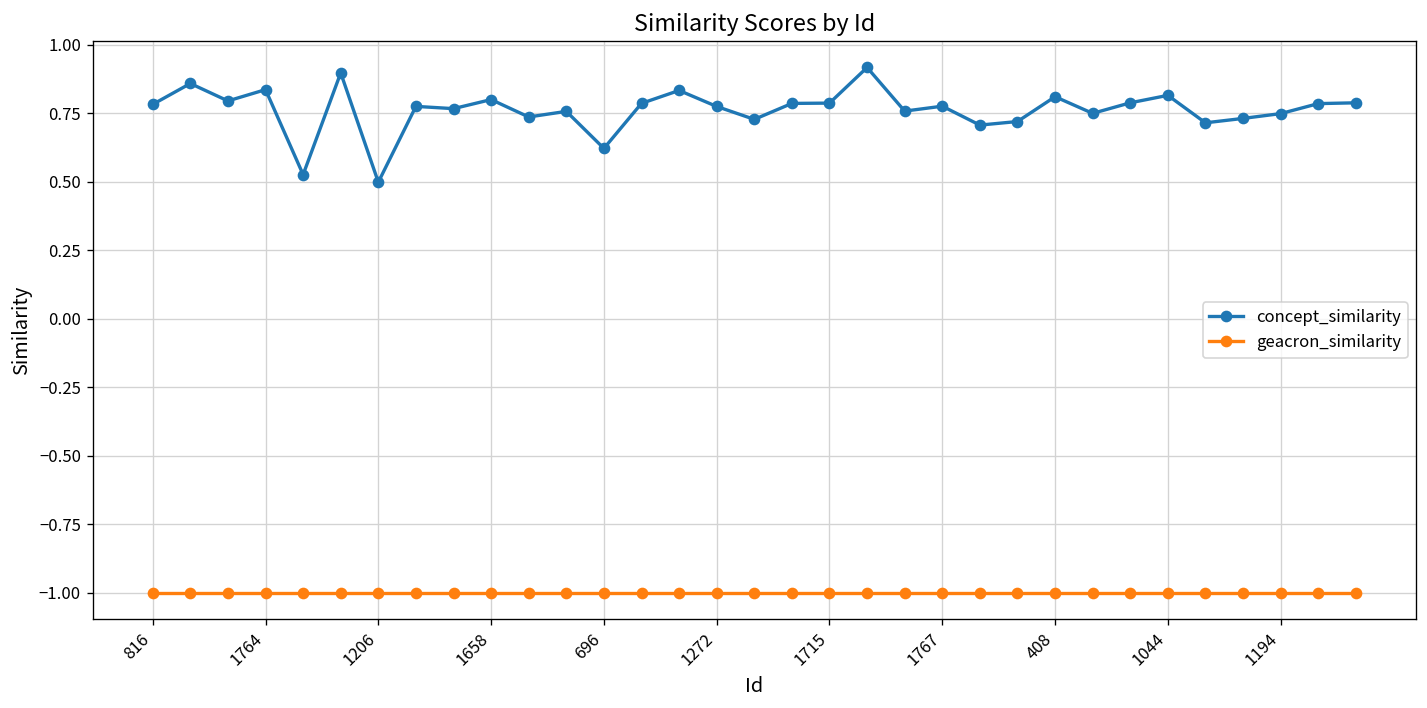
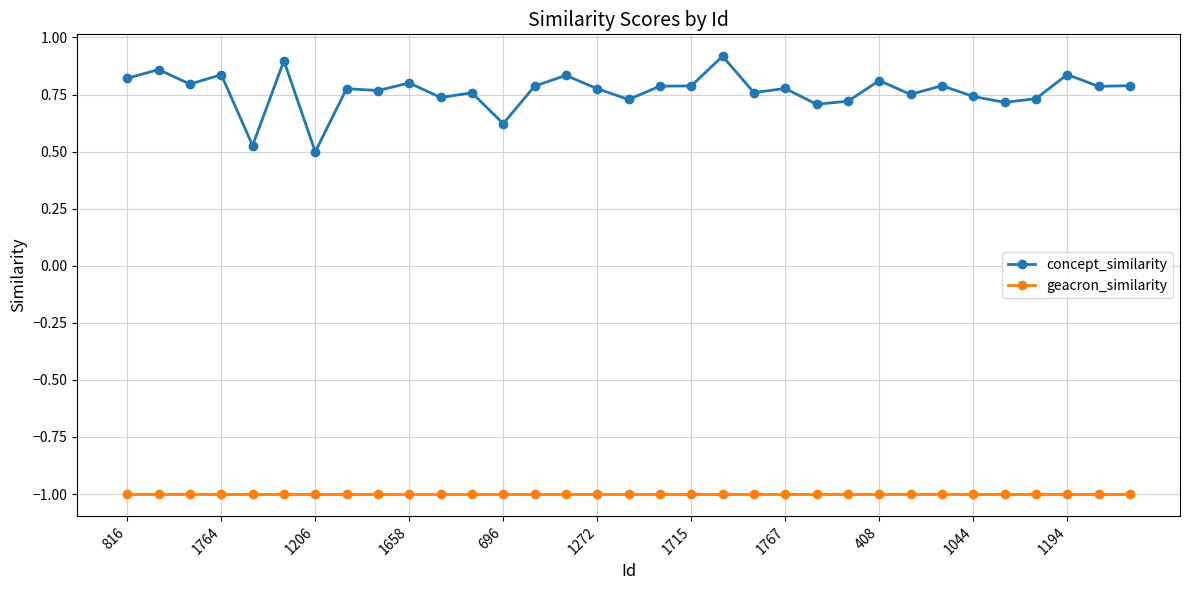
concept_similarity, 816: 0.78 -> 0.82
concept_similarity, 1044: 0.82 -> 0.74
concept_similarity, 1194: 0.75 -> 0.84
